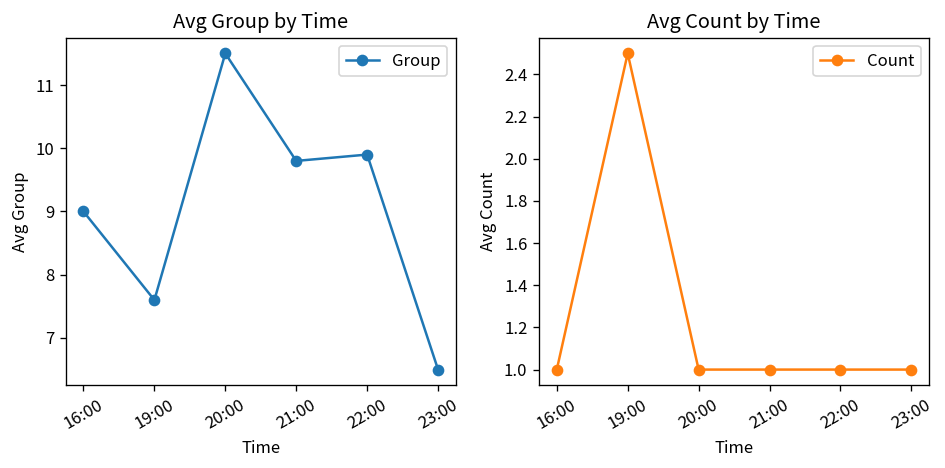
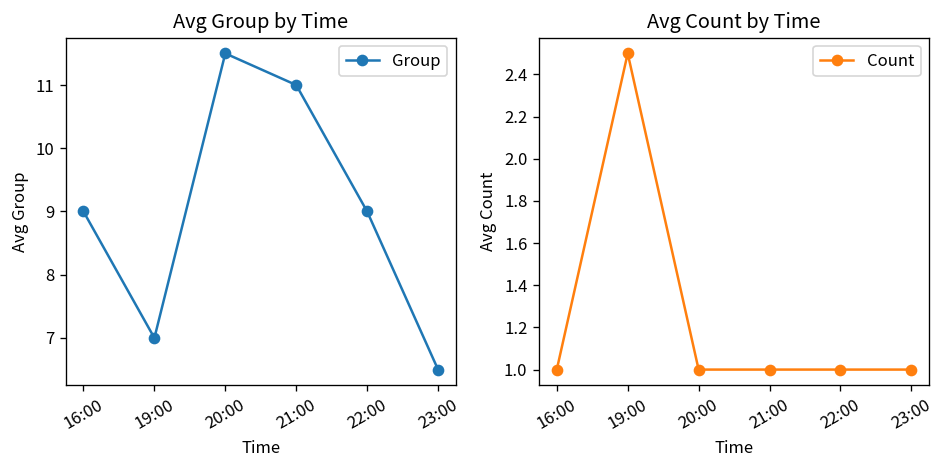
Avg Group by Time, 19:00: 7.6 -> 7.0
Avg Group by Time, 21:00: 9.8 -> 11.0
Avg Group by Time, 22:00: 9.9 -> 9.0
